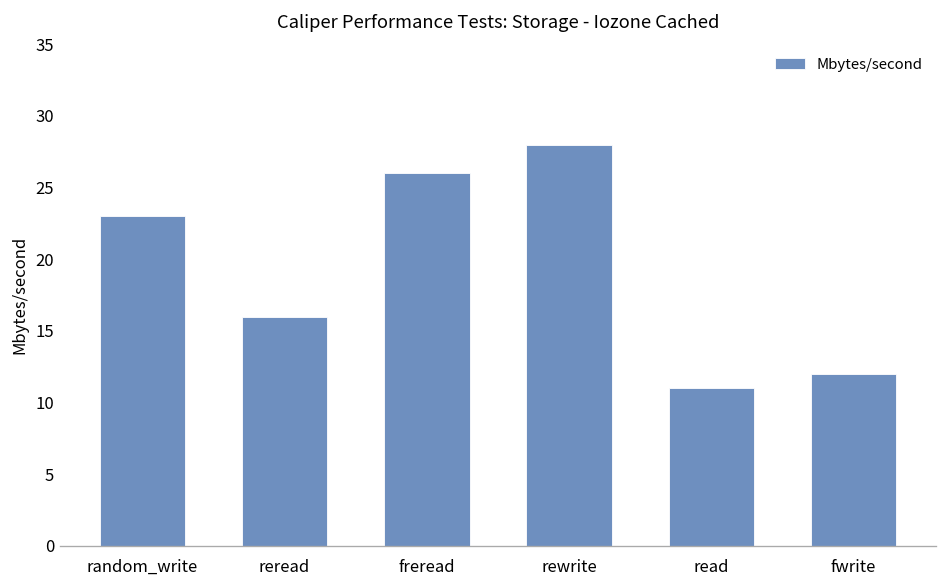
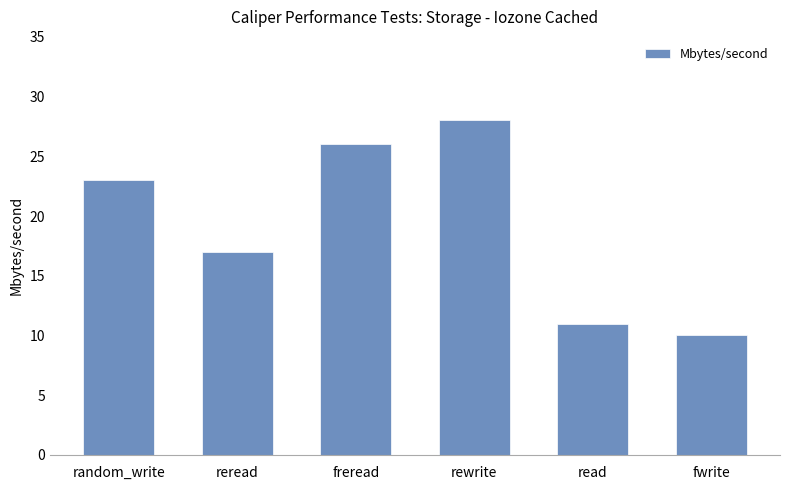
reread: 16 -> 17
fwrite: 12 -> 10
